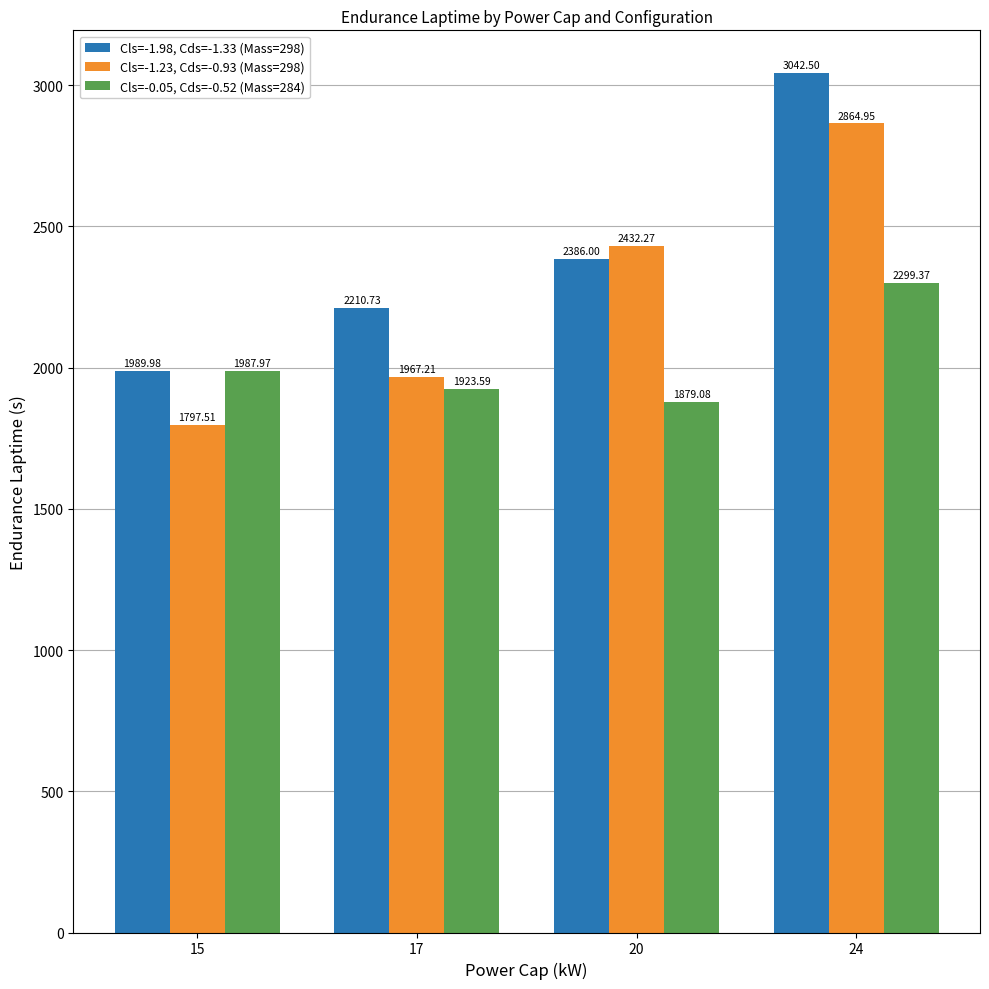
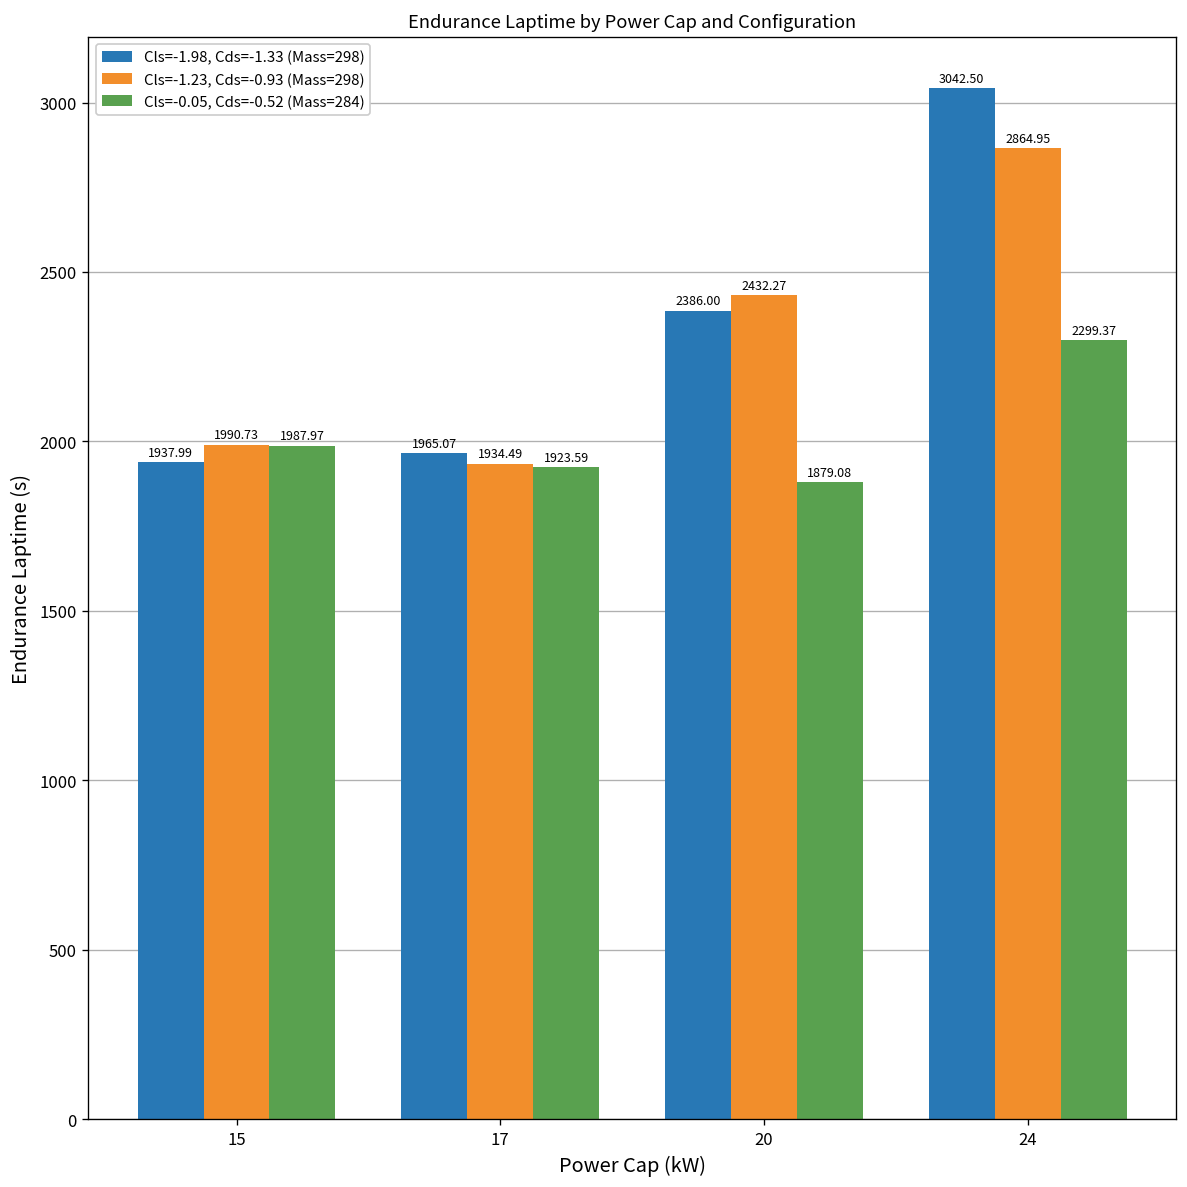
Cls=-1.98, Cds=-1.33 (Mass=298), 15: 1989.98 -> 1937.99
Cls=-1.23, Cds=-0.93 (Mass=298), 15: 1797.51 -> 1990.73
Cls=-1.98, Cds=-1.33 (Mass=298), 17: 2210.73 -> 1965.07
Cls=-1.23, Cds=-0.93 (Mass=298), 17: 1967.21 -> 1934.49
